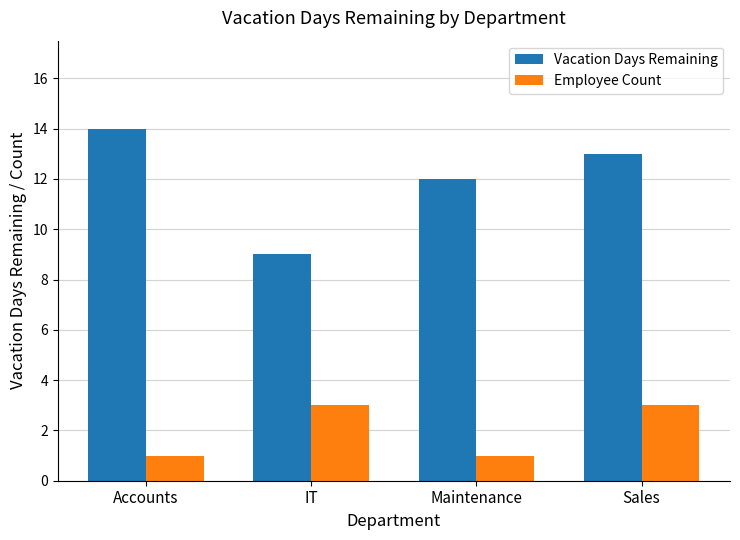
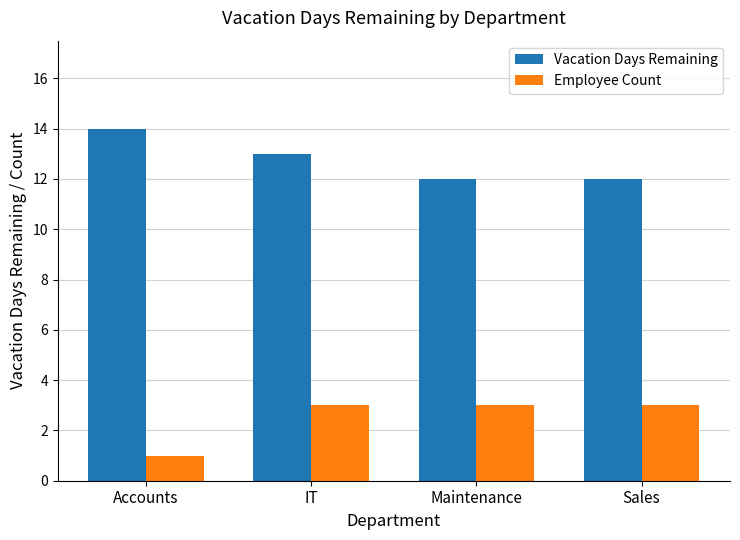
Vacation Days Remaining, IT: 9 -> 13
Employee Count, Maintenance: 1 -> 3
Vacation Days Remaining, Sales: 13 -> 12
